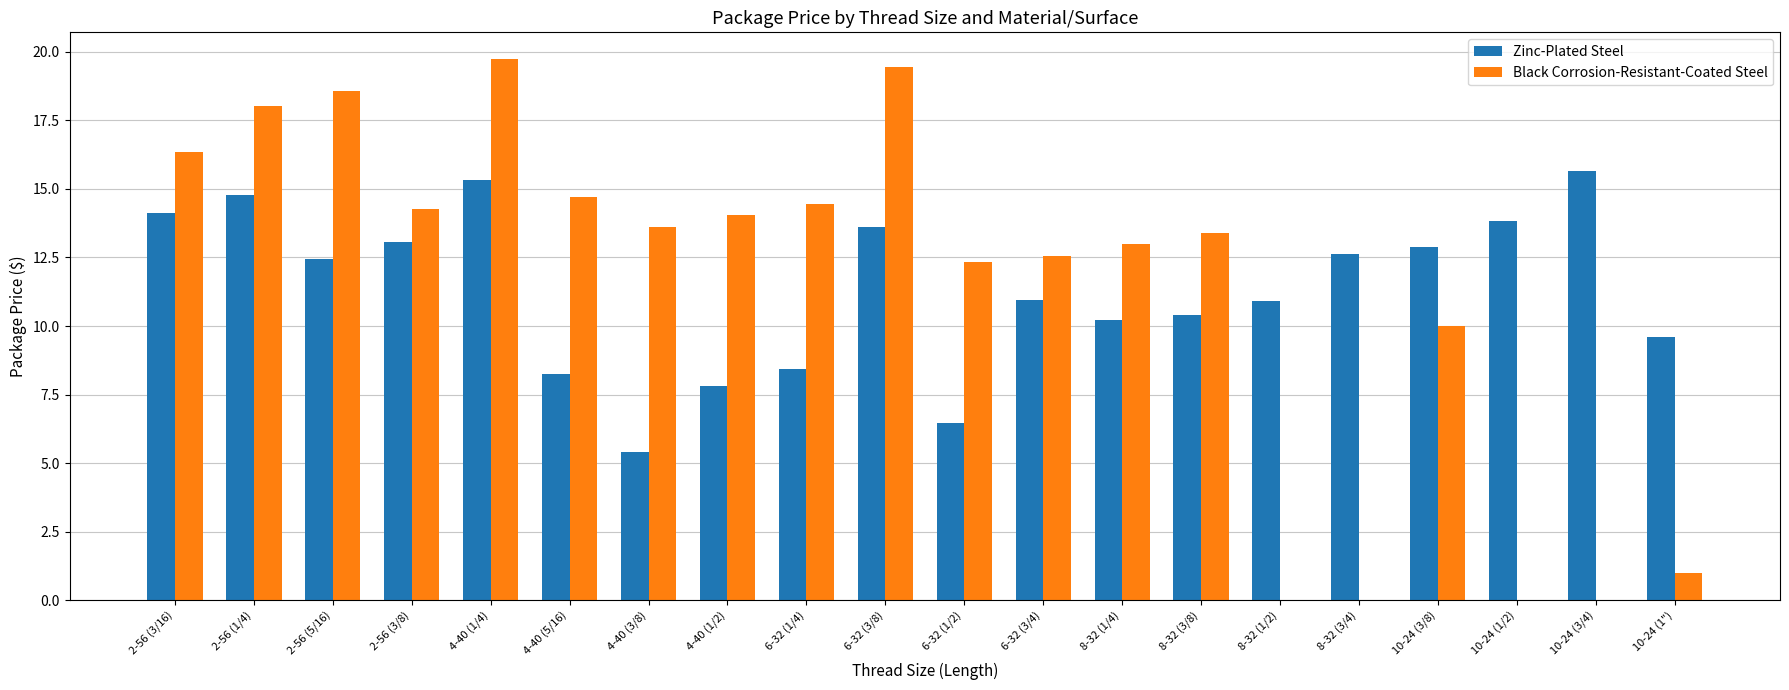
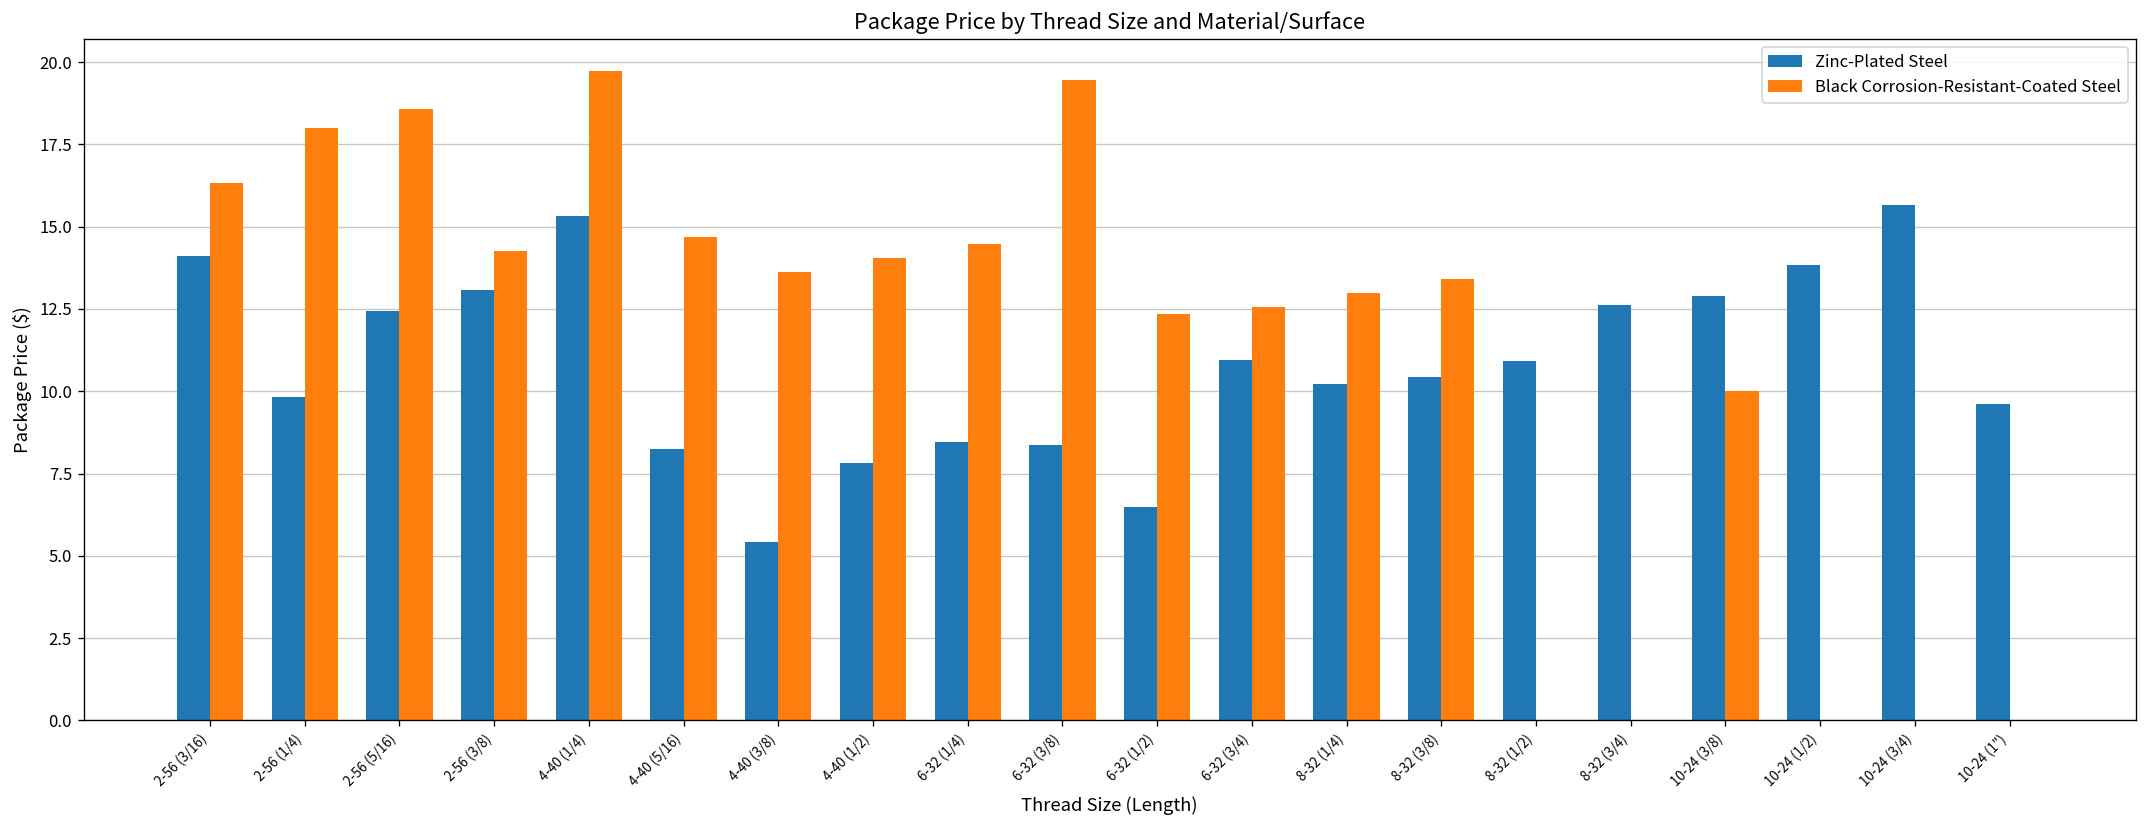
Zinc-Plated Steel, 2-56 (1/4): 14.8 -> 9.8
Zinc-Plated Steel, 6-32 (3/8): 13.6 -> 8.4
Black Corrosion-Resistant-Coated Steel, 10-24 (1"): 1 -> 0
